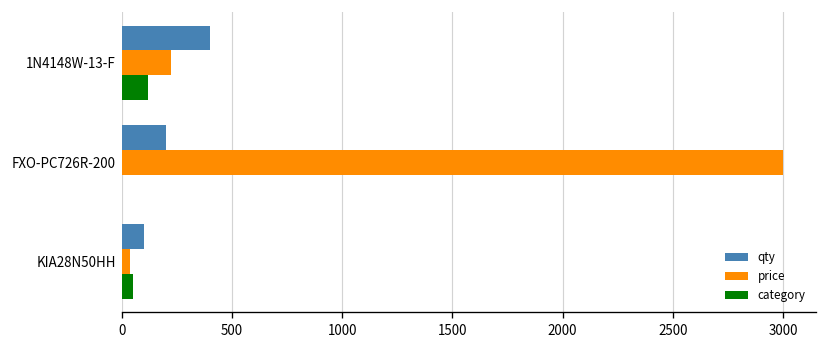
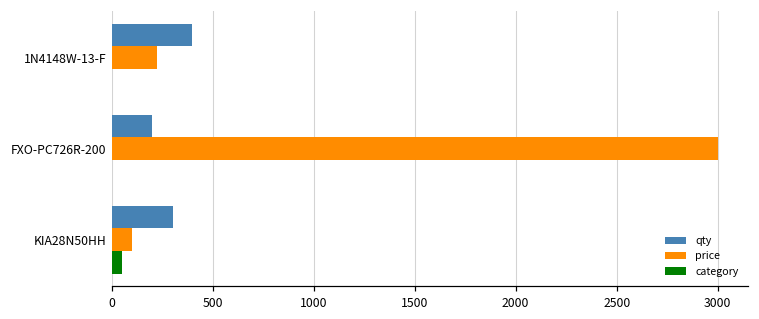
category, 1N4148W-13-F: 120 -> 0
qty, KIA28N50HH: 100 -> 300
price, KIA28N50HH: 40 -> 100
